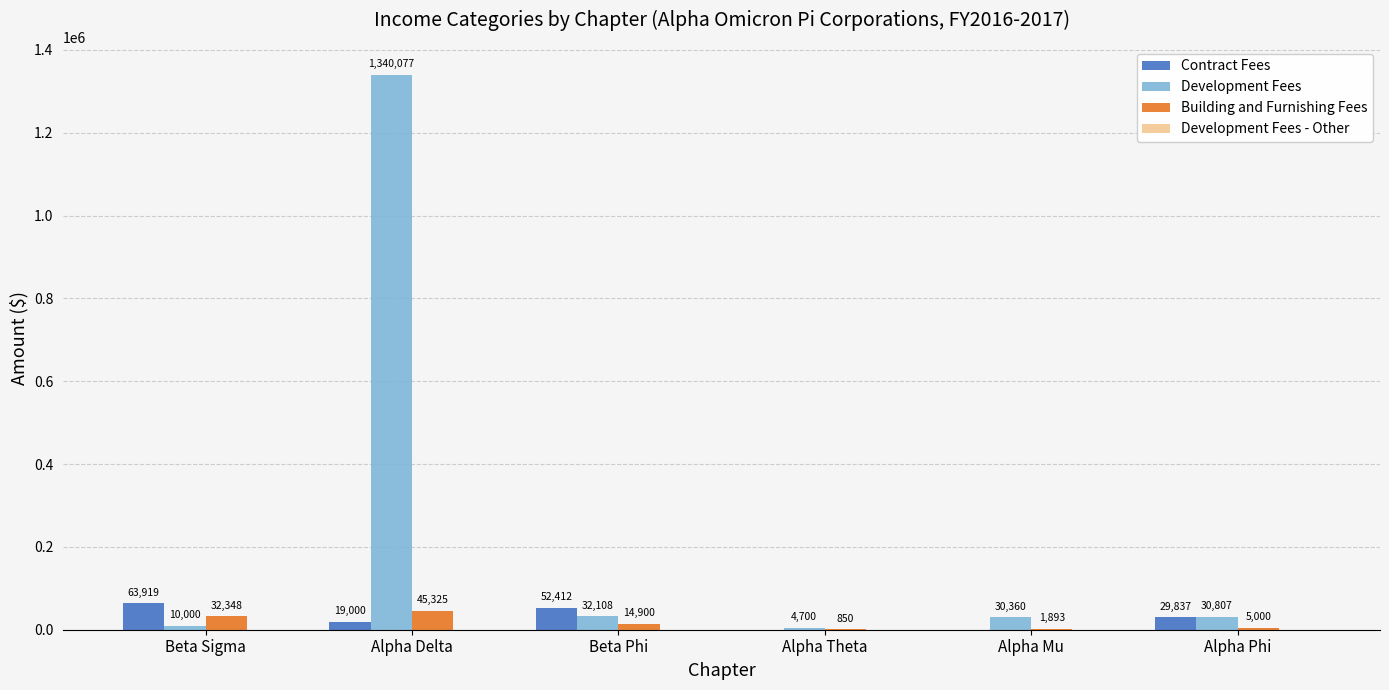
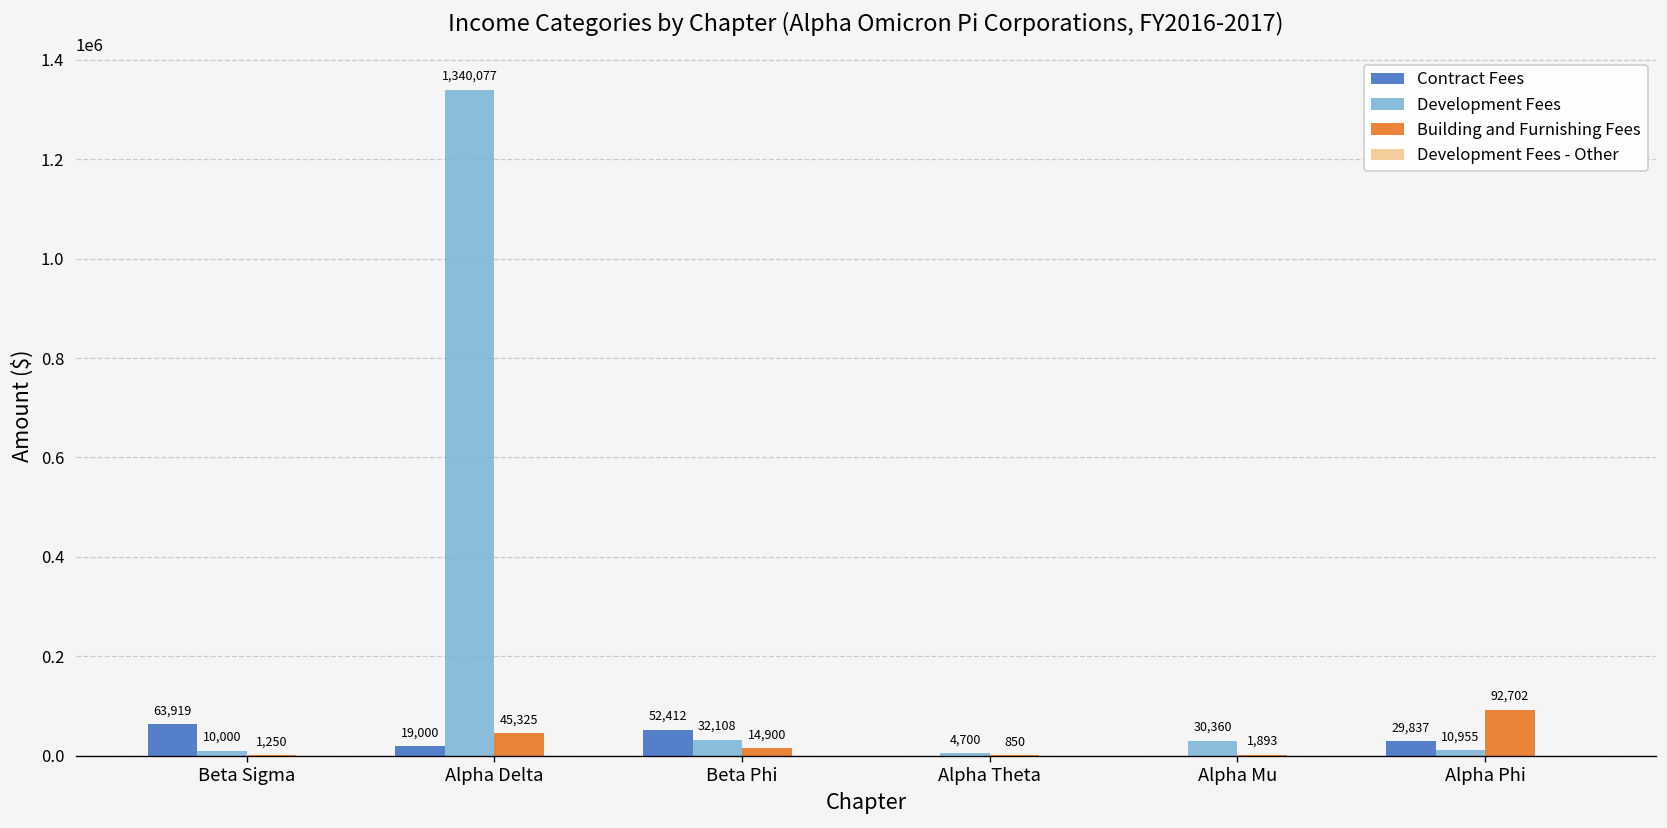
Building and Furnishing Fees, Beta Sigma: 32,348 -> 1,250
Development Fees, Alpha Phi: 30,807 -> 10,955
Building and Furnishing Fees, Alpha Phi: 5,000 -> 92,702
